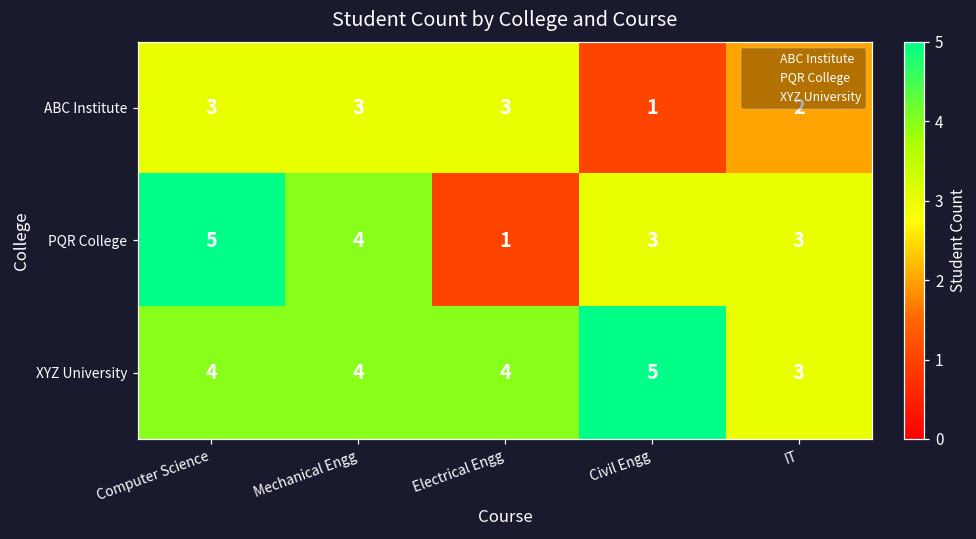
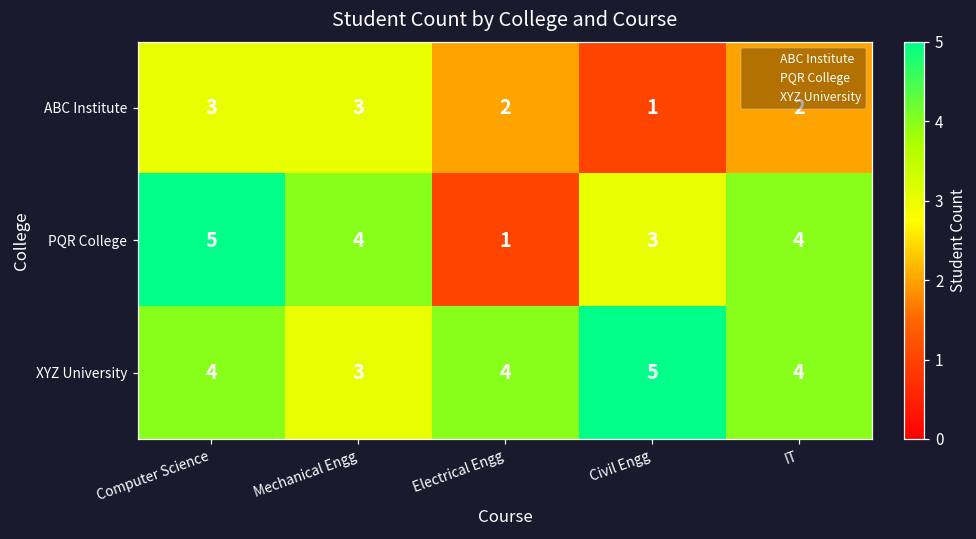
ABC Institute, Electrical Engg: 3 -> 2
PQR College, IT: 3 -> 4
XYZ University, Mechanical Engg: 4 -> 3
XYZ University, IT: 3 -> 4
